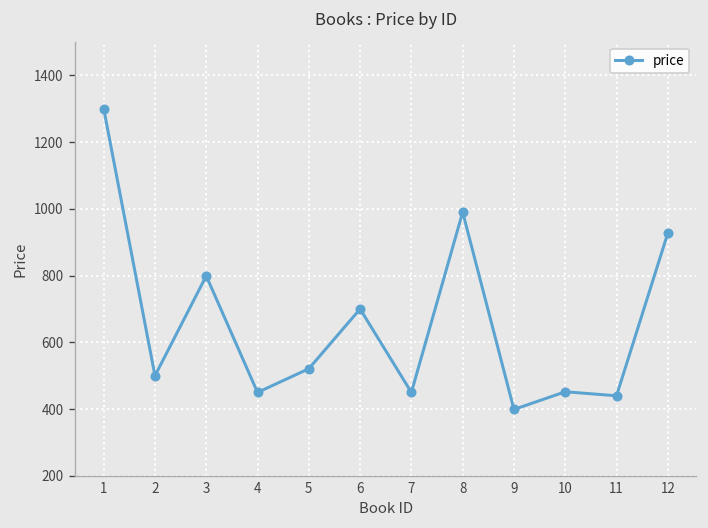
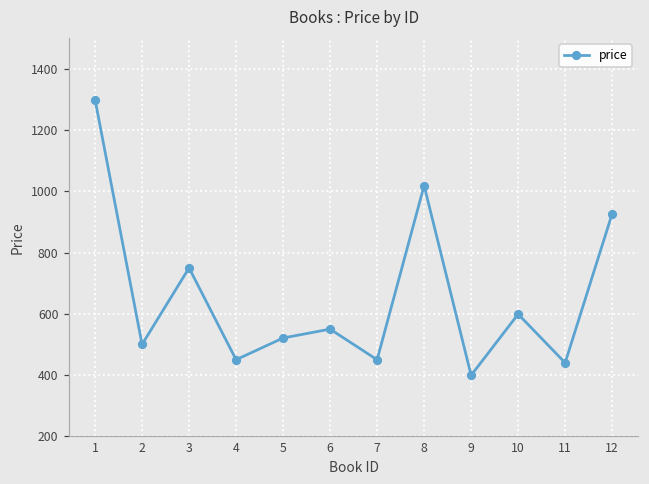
3: 800 -> 750
6: 700 -> 550
8: 990 -> 1020
10: 450 -> 600
